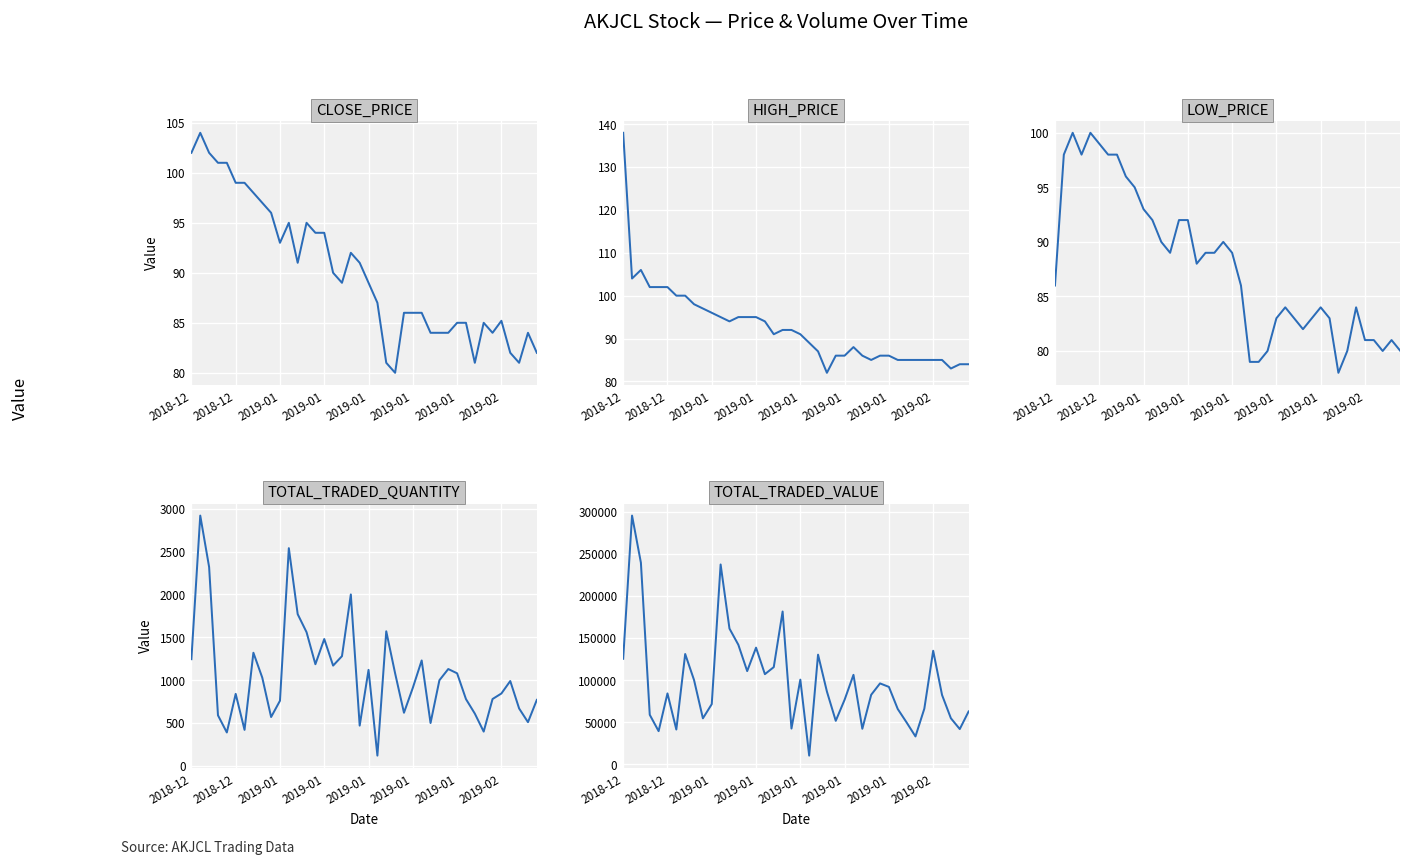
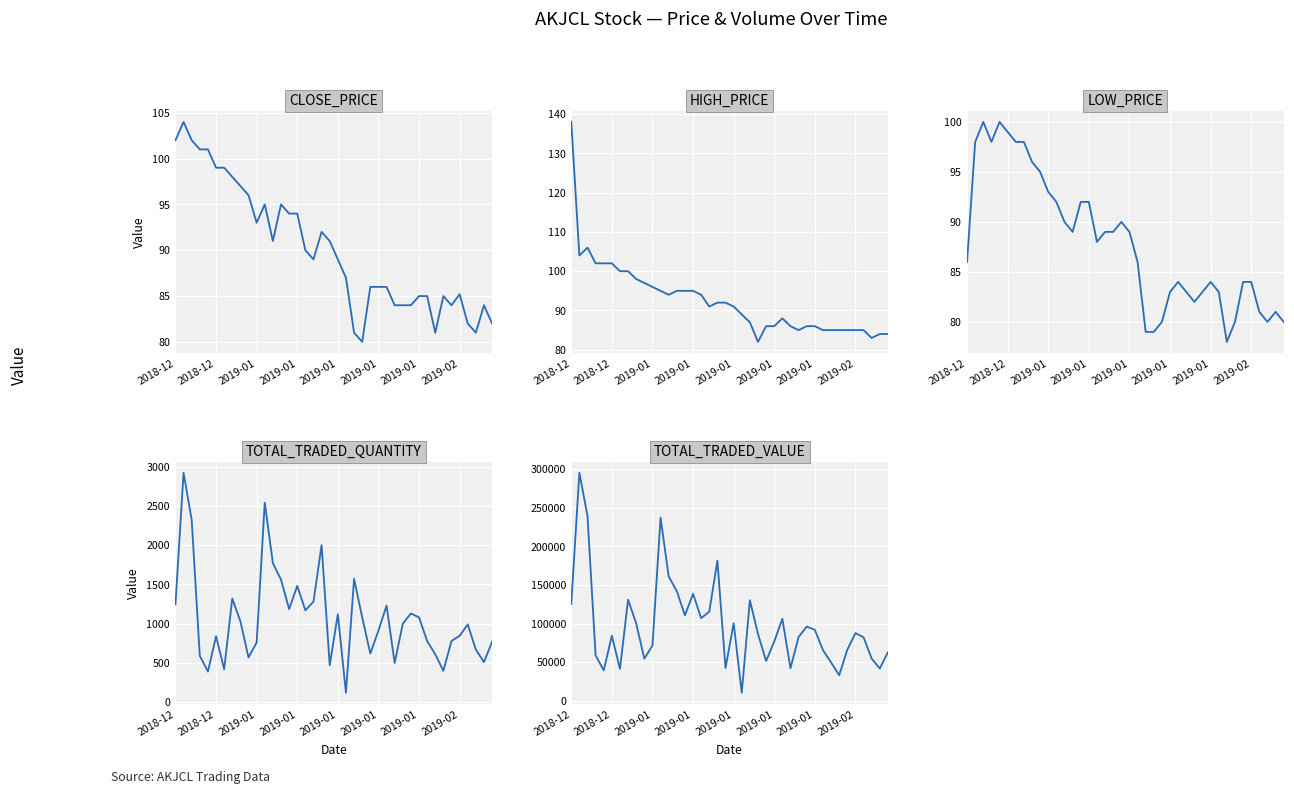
LOW_PRICE, 2019-02: 81 -> 84
TOTAL_TRADED_VALUE, 2019-02: 130000 -> 90000
